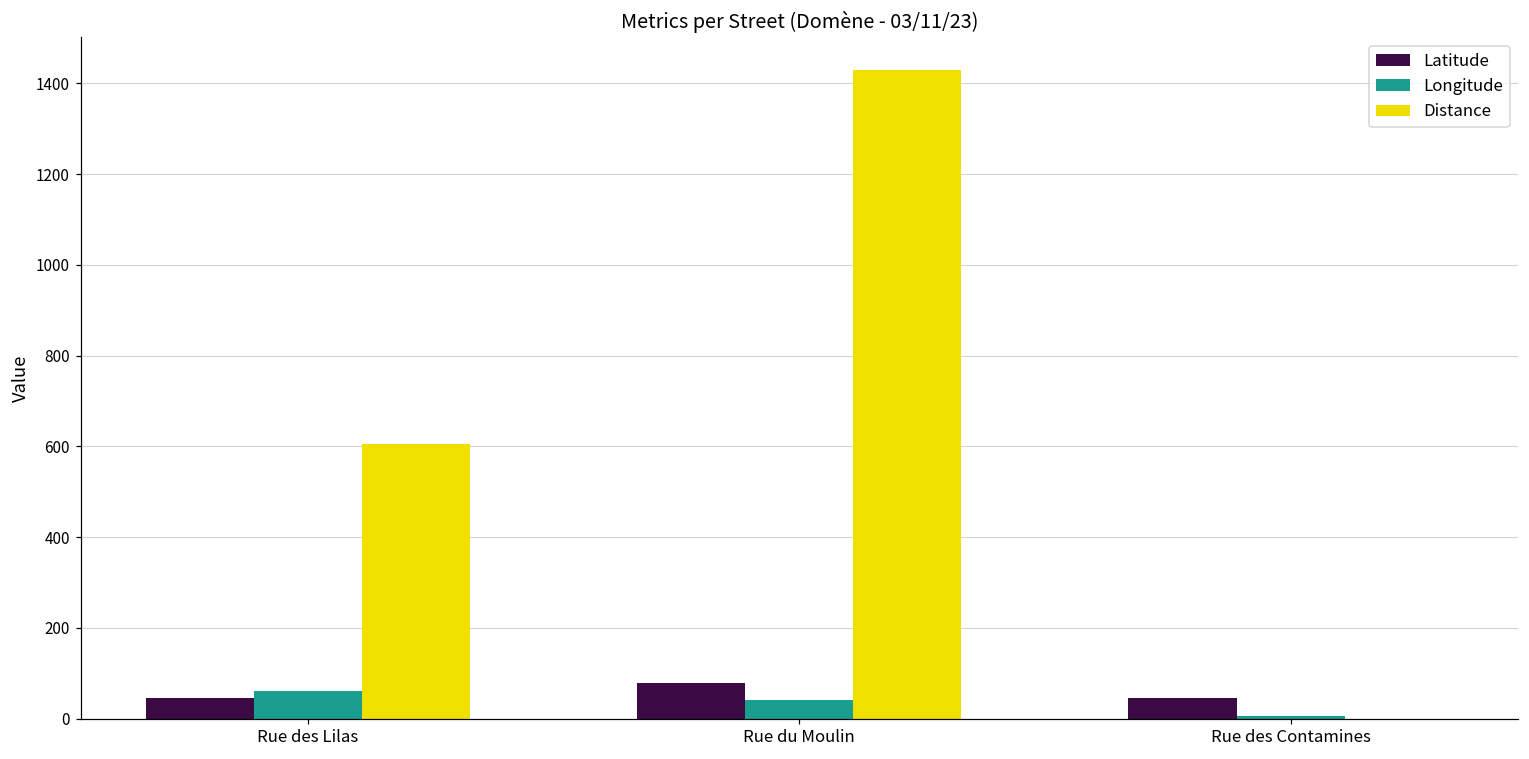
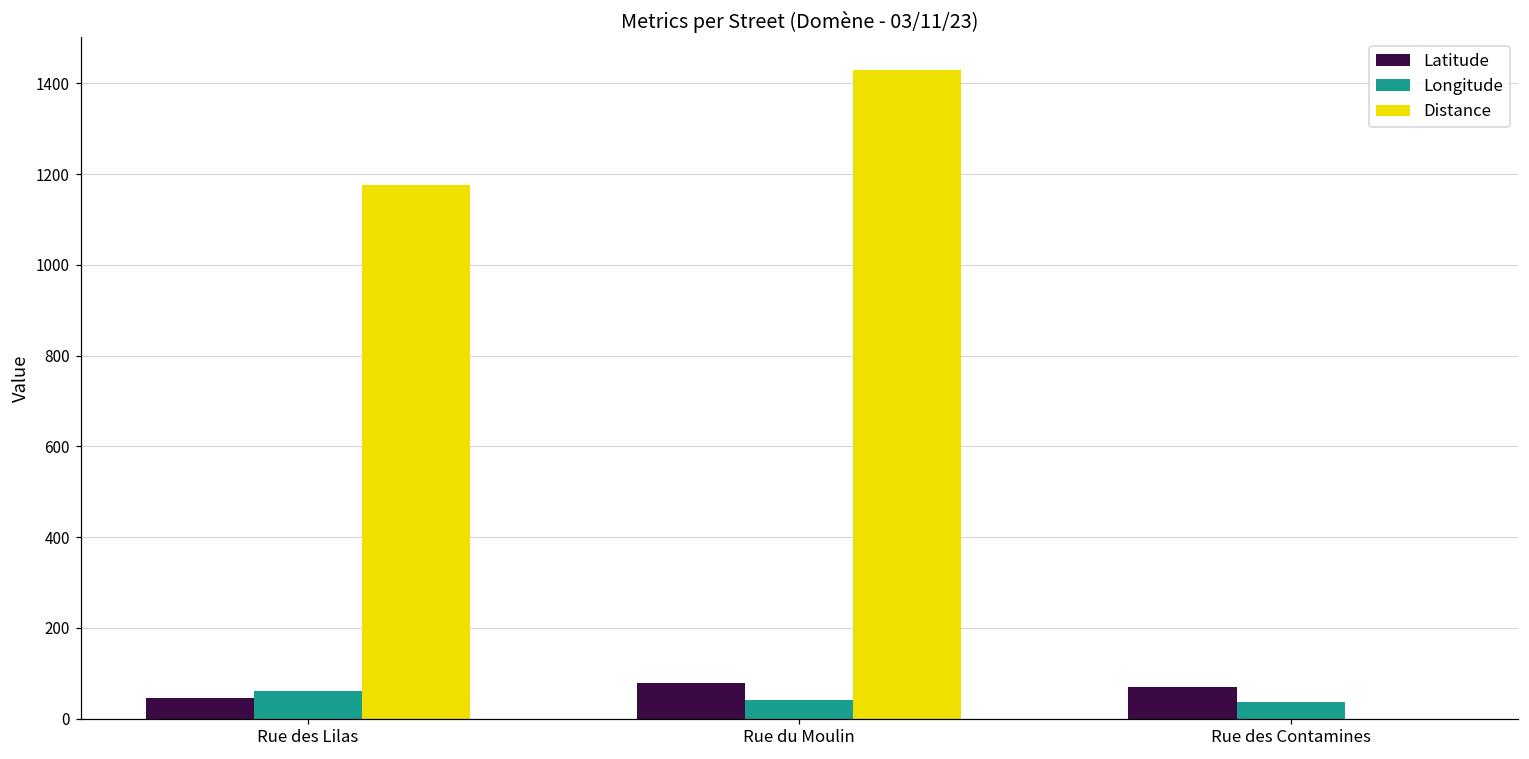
Distance, Rue des Lilas: 610 -> 1180
Latitude, Rue des Contamines: 50 -> 70
Longitude, Rue des Contamines: 10 -> 40
